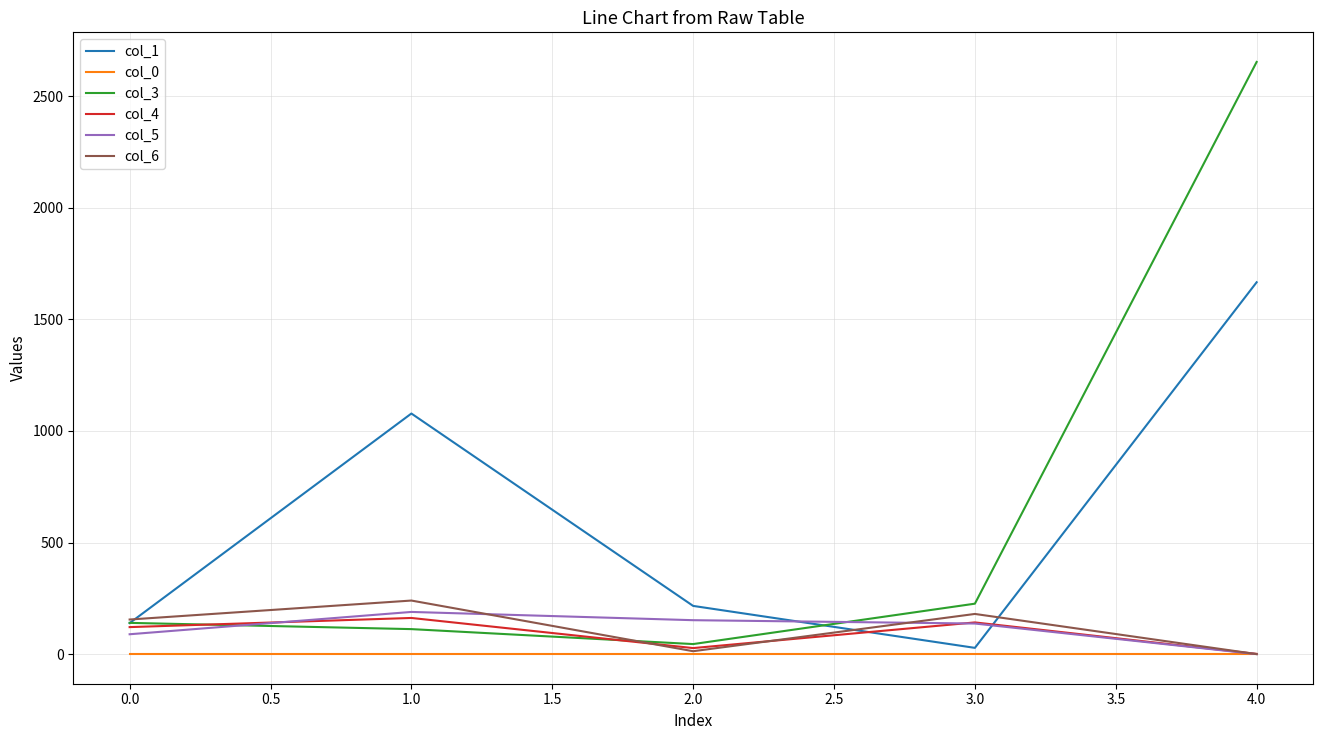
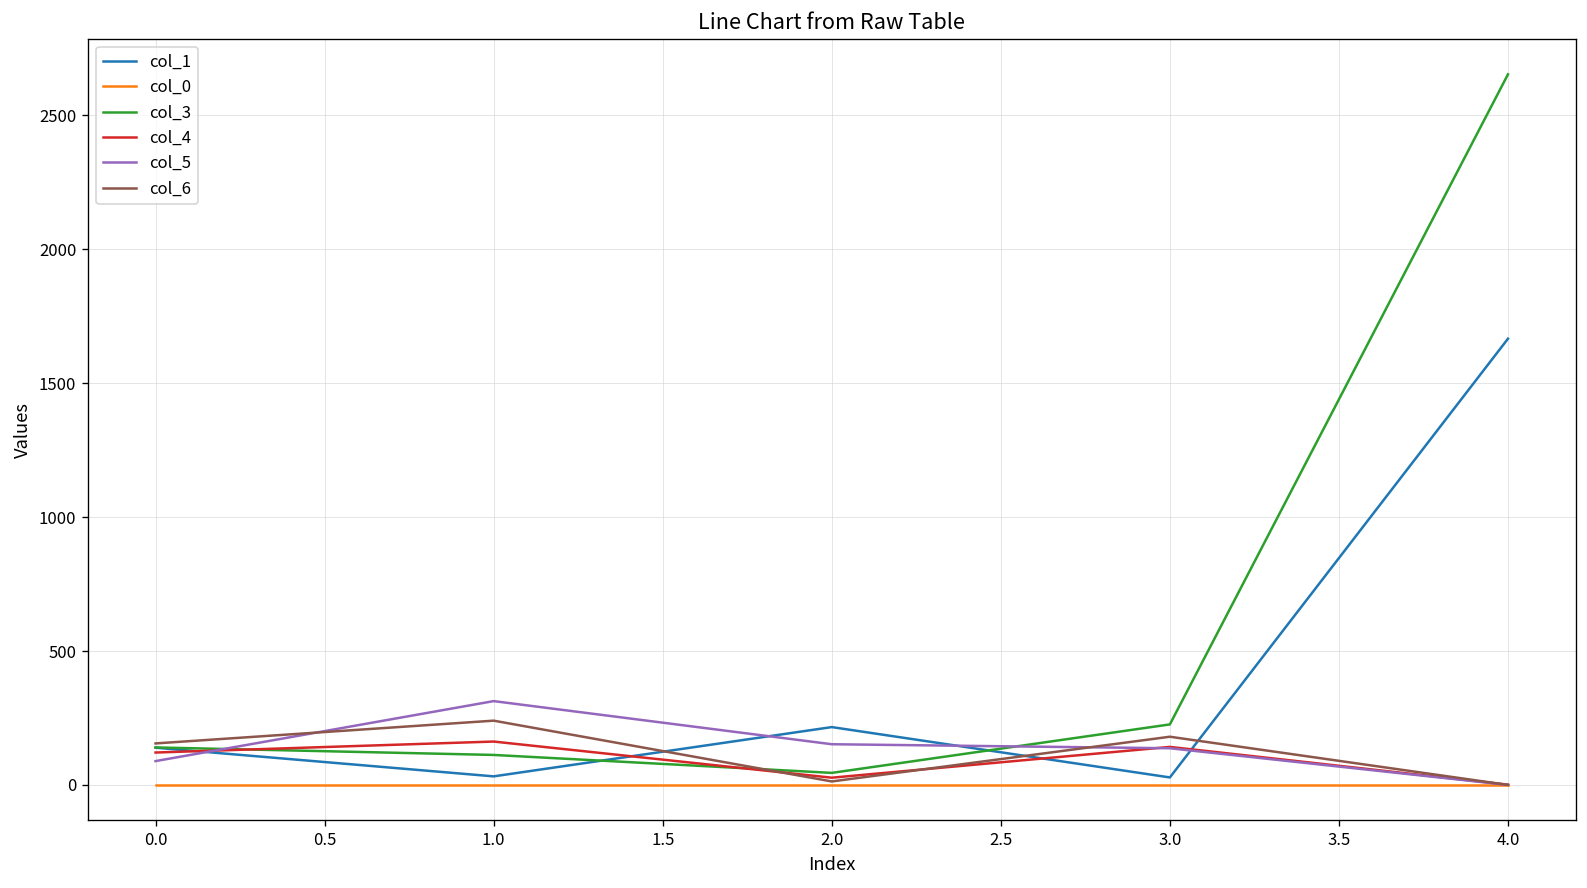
col_1, 1.0: 1080 -> 30
col_5, 1.0: 190 -> 310
